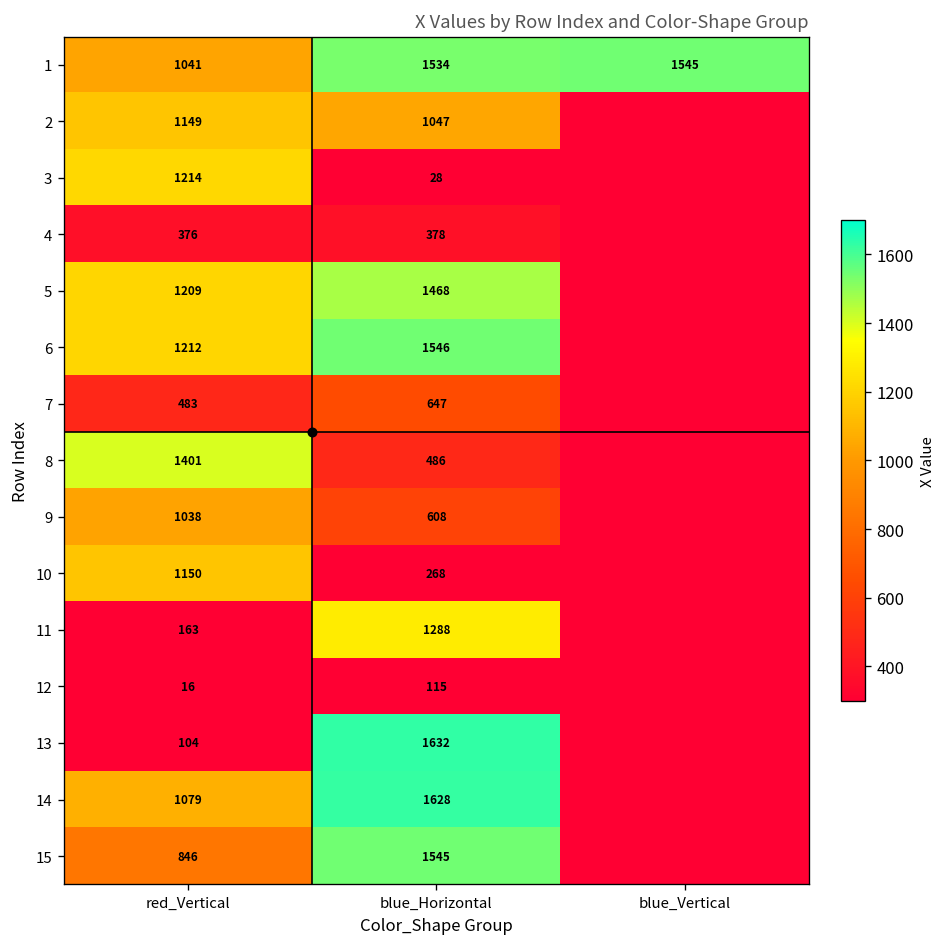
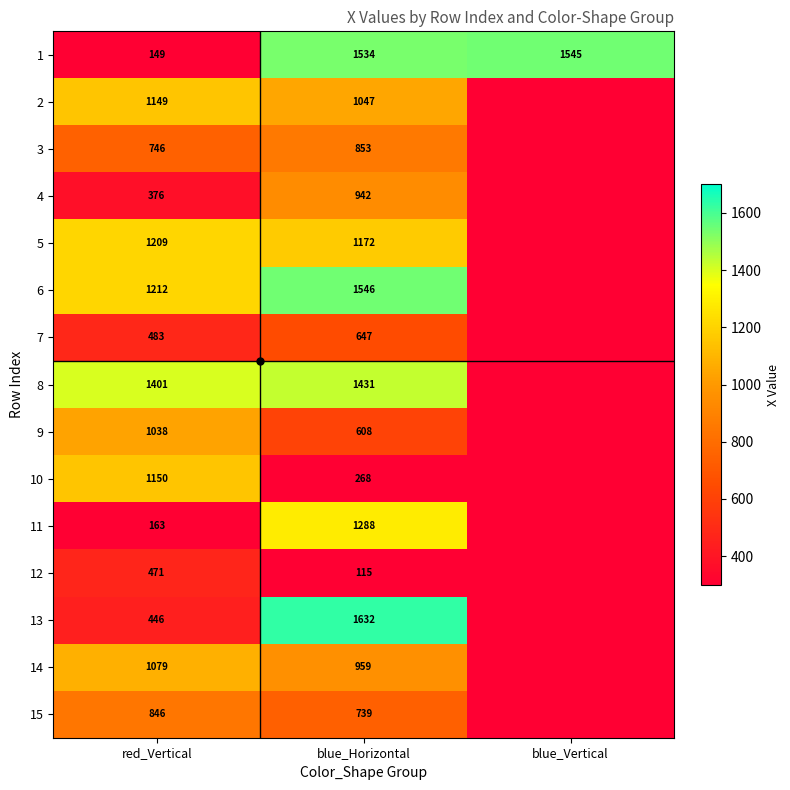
1, red_Vertical: 1041 -> 149
3, red_Vertical: 1214 -> 746
3, blue_Horizontal: 28 -> 853
4, blue_Horizontal: 378 -> 942
5, blue_Horizontal: 1468 -> 1172
8, blue_Horizontal: 486 -> 1431
12, red_Vertical: 16 -> 471
13, red_Vertical: 104 -> 446
14, blue_Horizontal: 1628 -> 959
15, blue_Horizontal: 1545 -> 739
